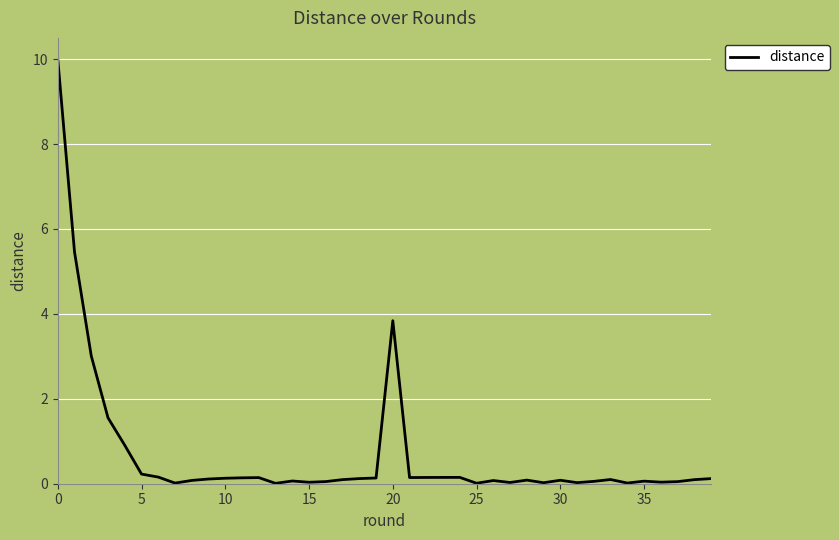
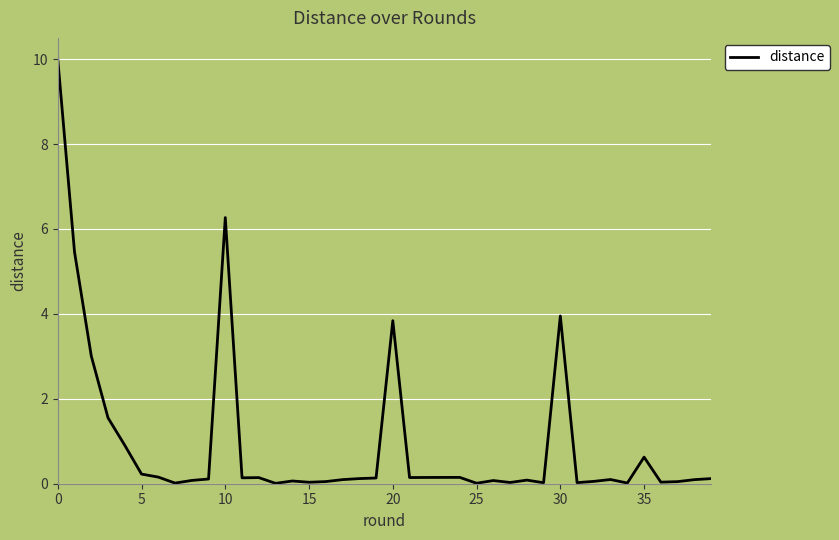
10: 0.1 -> 6.3
30: 0.1 -> 4.0
35: 0.1 -> 0.6
